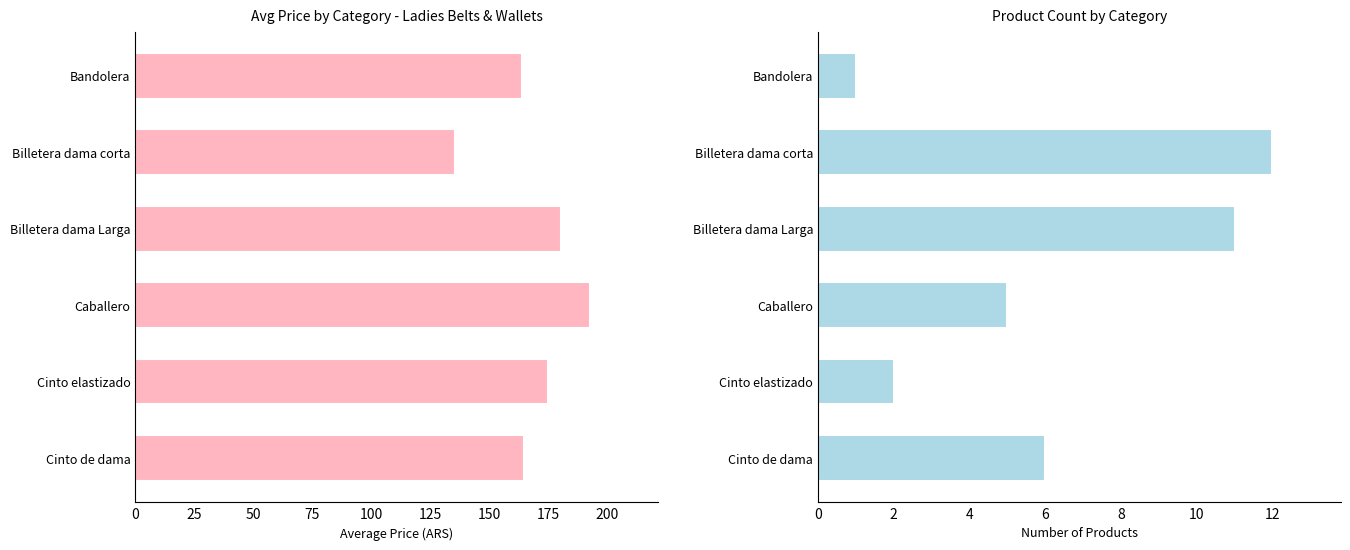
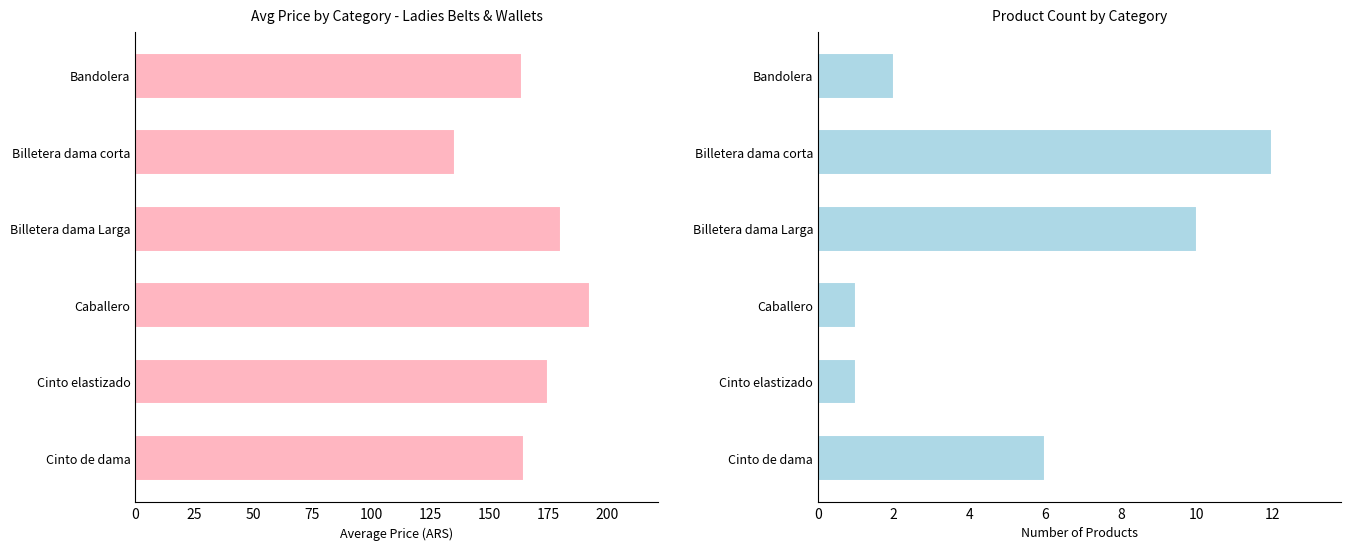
Product Count by Category, Bandolera: 1 -> 2
Product Count by Category, Billetera dama Larga: 11 -> 10
Product Count by Category, Caballero: 5 -> 1
Product Count by Category, Cinto elastizado: 2 -> 1
